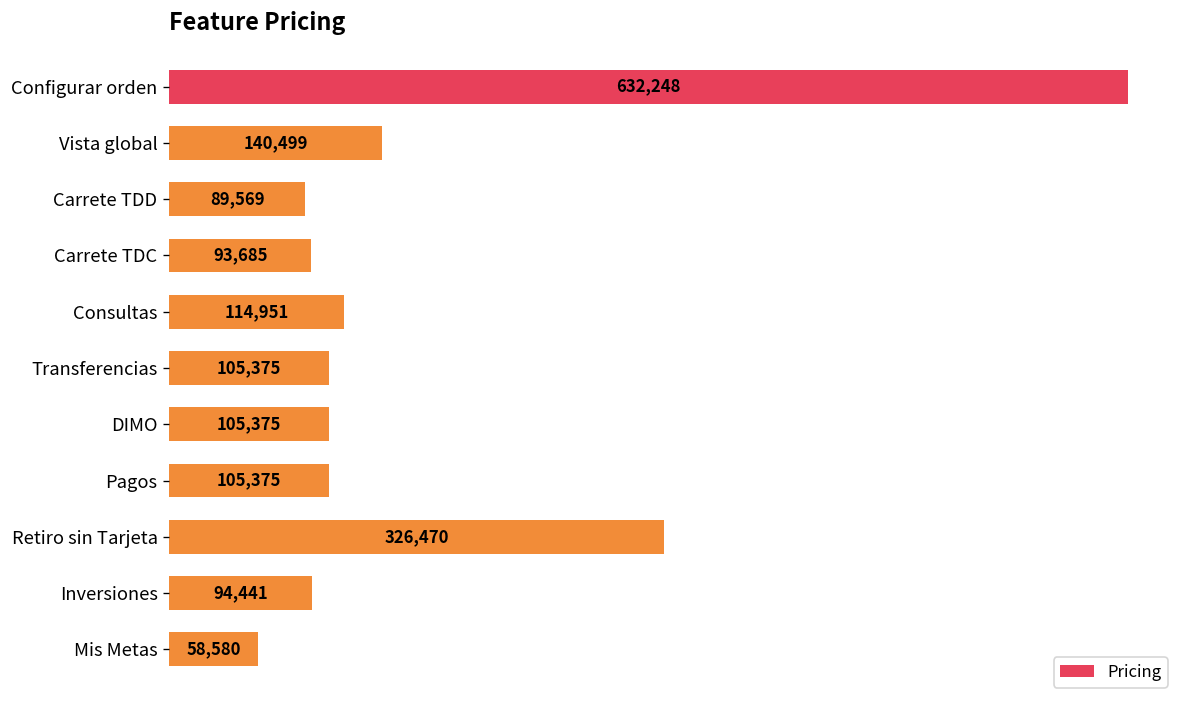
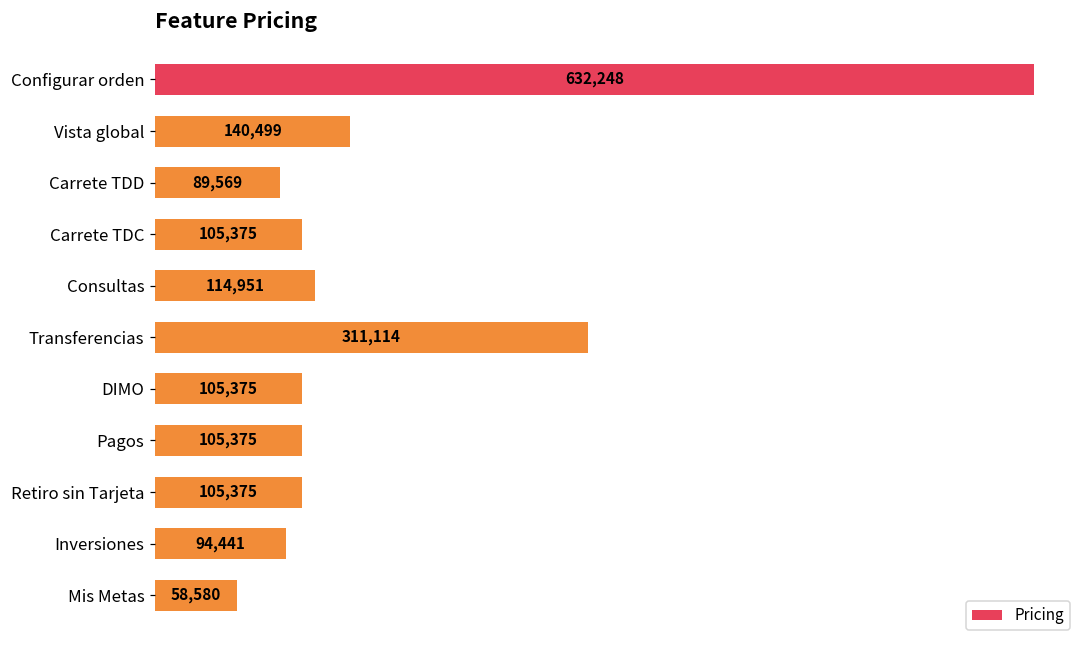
Carrete TDC: 93,685 -> 105,375
Transferencias: 105,375 -> 311,114
Retiro sin Tarjeta: 326,470 -> 105,375
